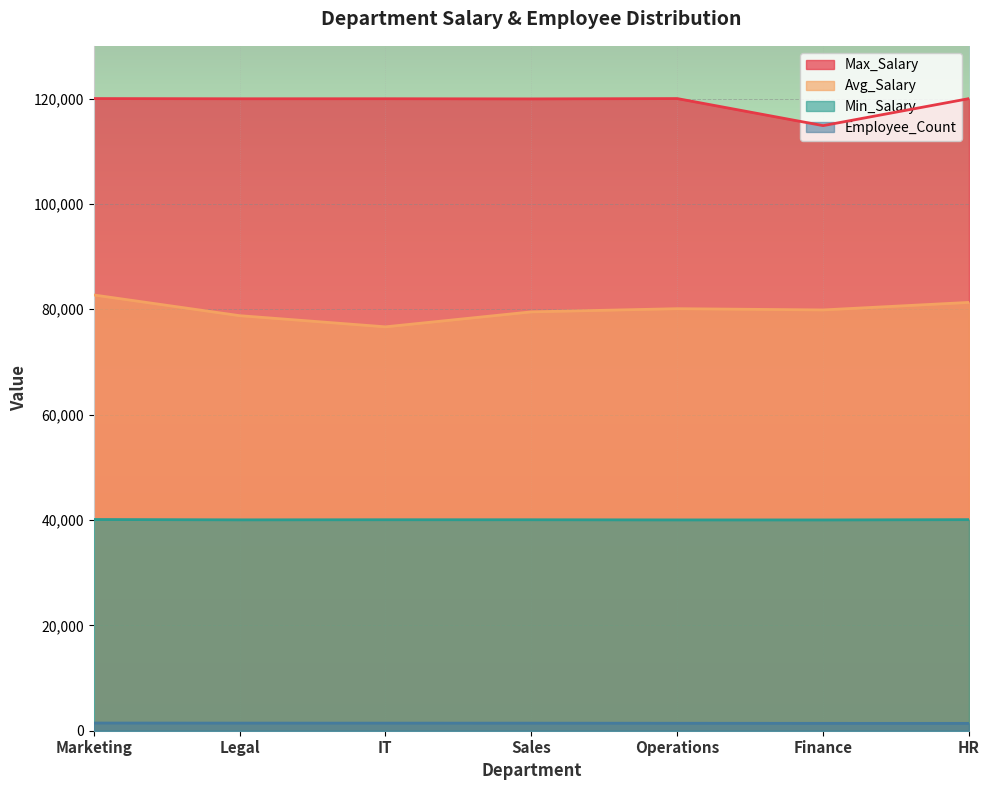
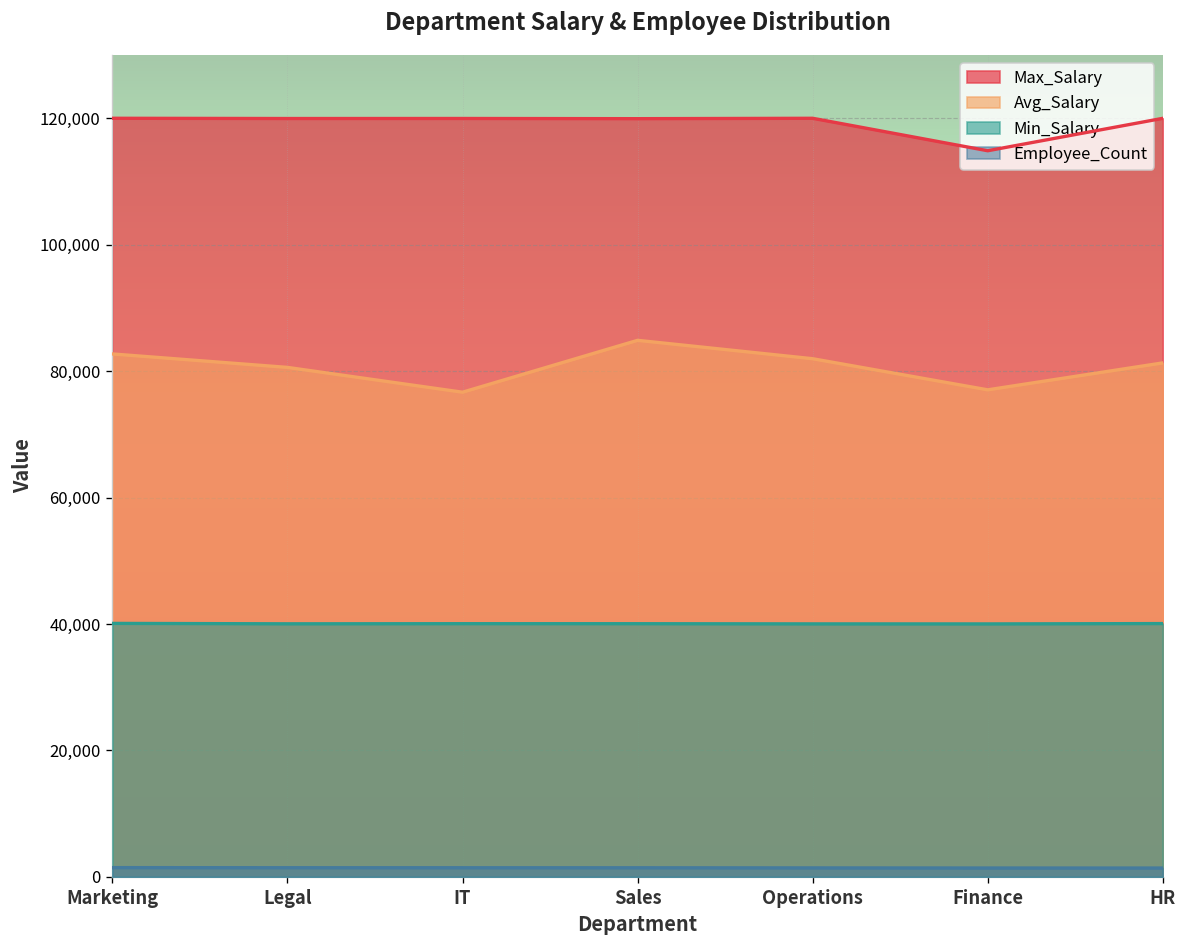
Avg_Salary, Legal: 79,000 -> 81,000
Avg_Salary, Sales: 80,000 -> 85,000
Avg_Salary, Operations: 80,000 -> 82,000
Avg_Salary, Finance: 80,000 -> 77,000
